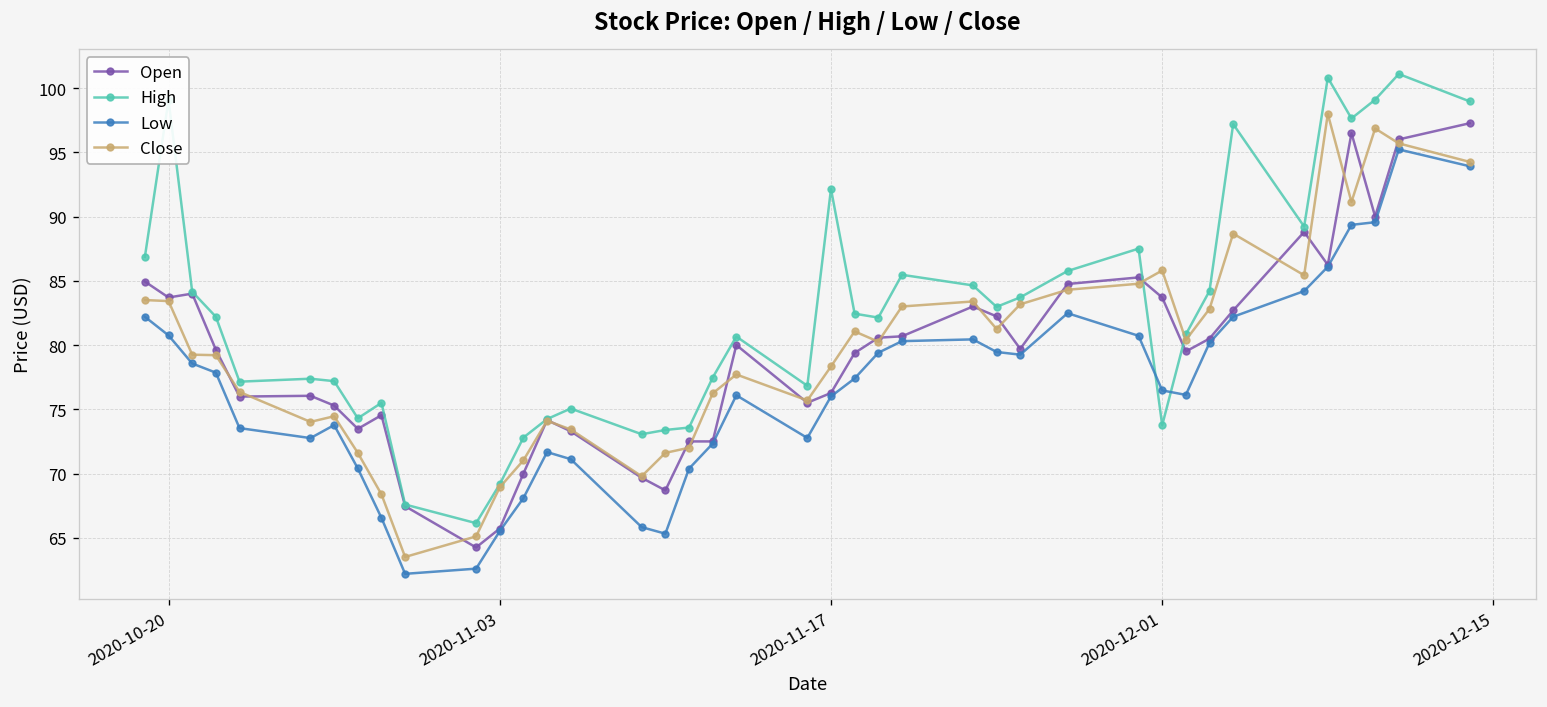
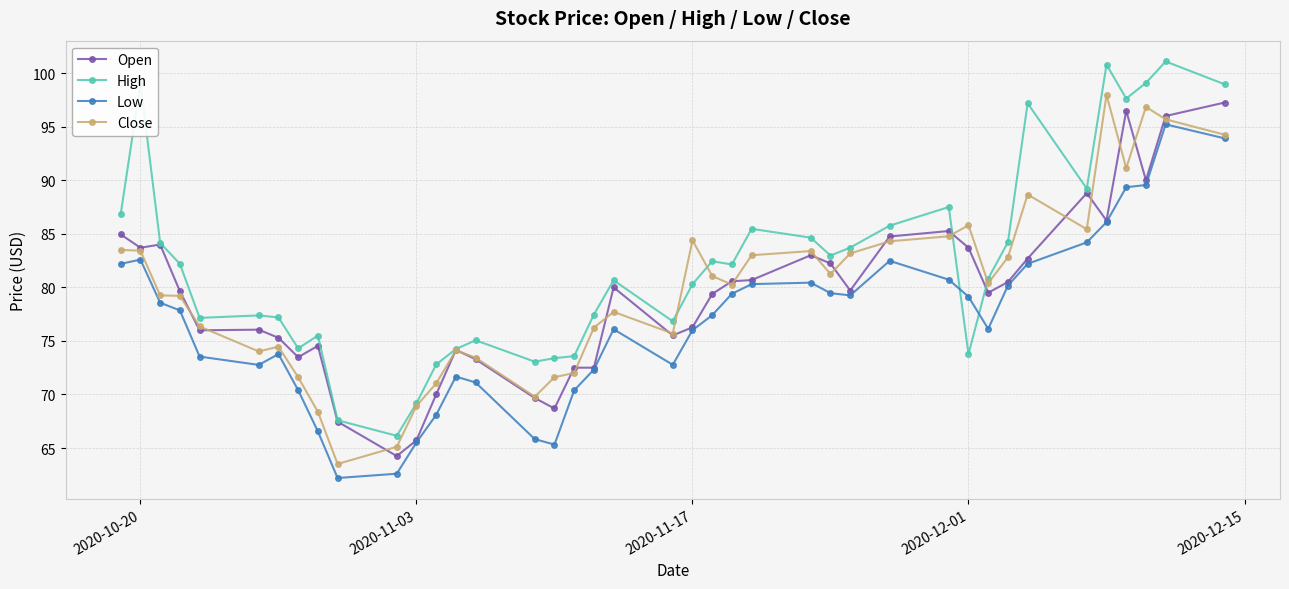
Low, 2020-10-20: 80.8 -> 82.6
High, 2020-11-17: 92.1 -> 80.3
Close, 2020-11-17: 78.3 -> 84.4
Low, 2020-12-01: 76.5 -> 79.1
